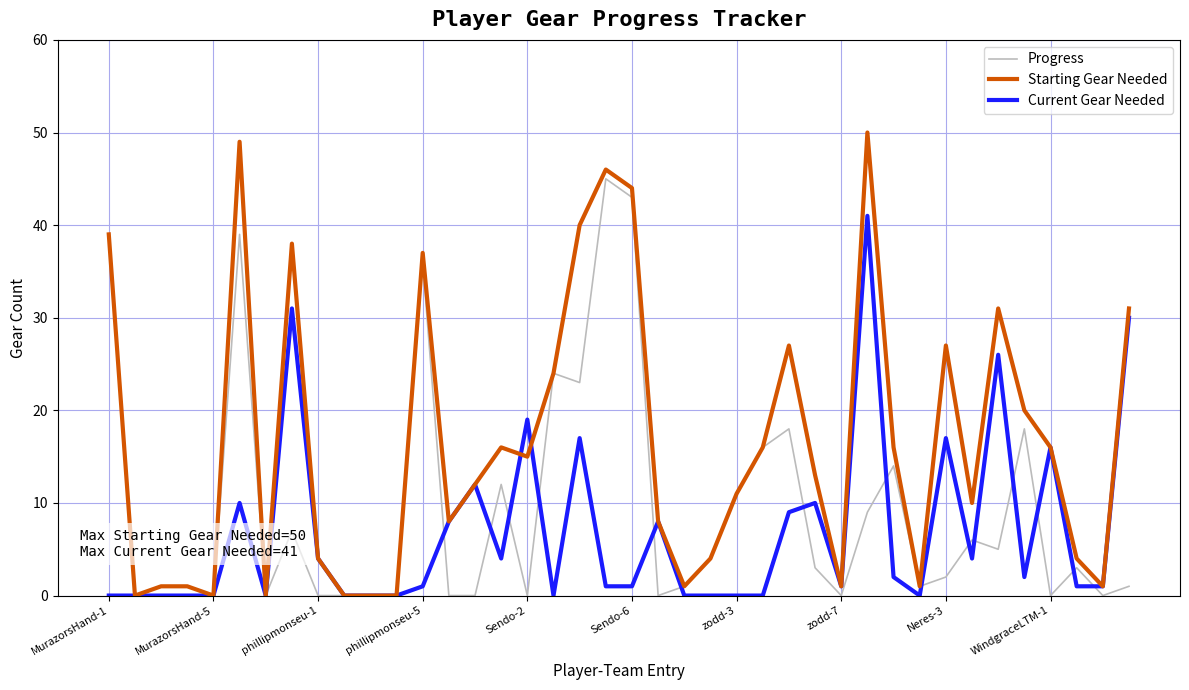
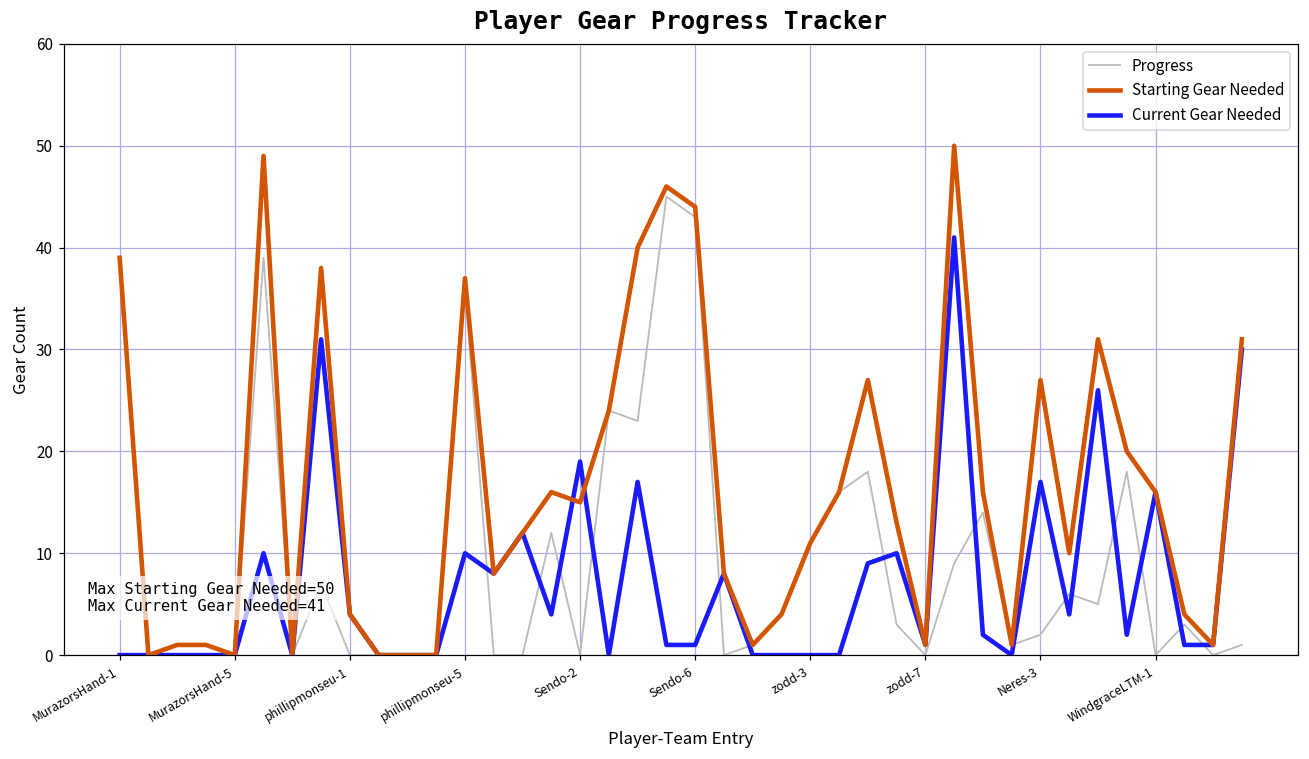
Current Gear Needed, phillipmonseu-5: 1 -> 10
